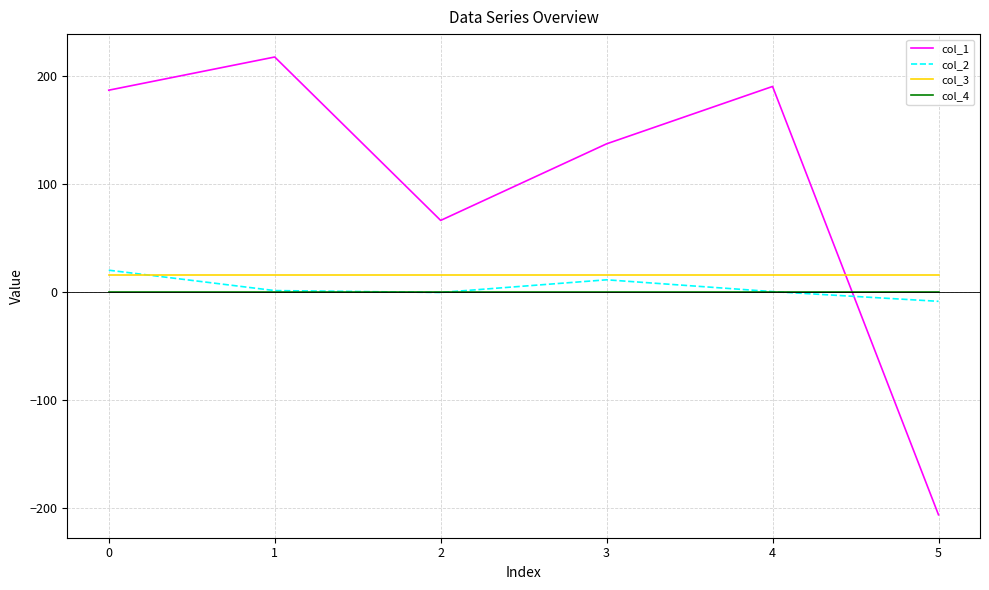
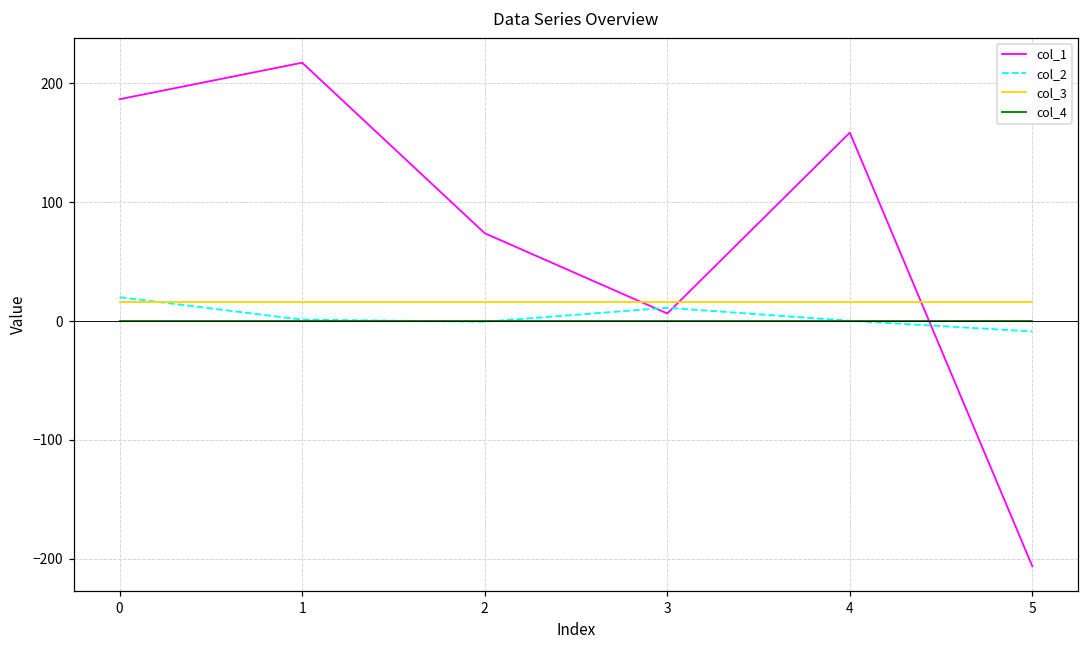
col_1, 2: 66 -> 74
col_1, 3: 137 -> 6
col_1, 4: 190 -> 158
